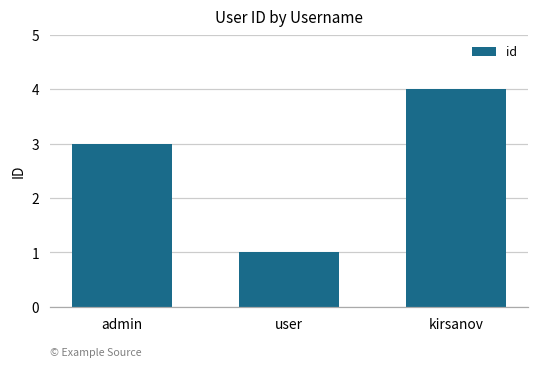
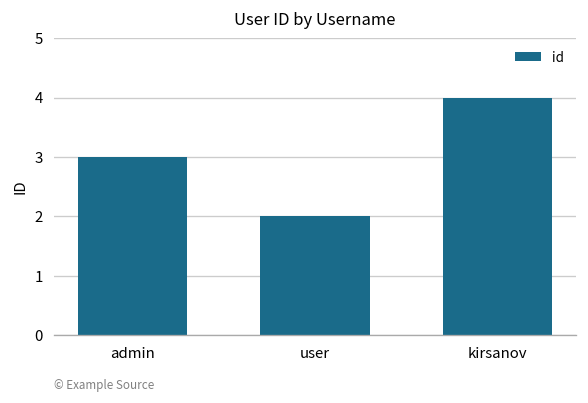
user: 1 -> 2
